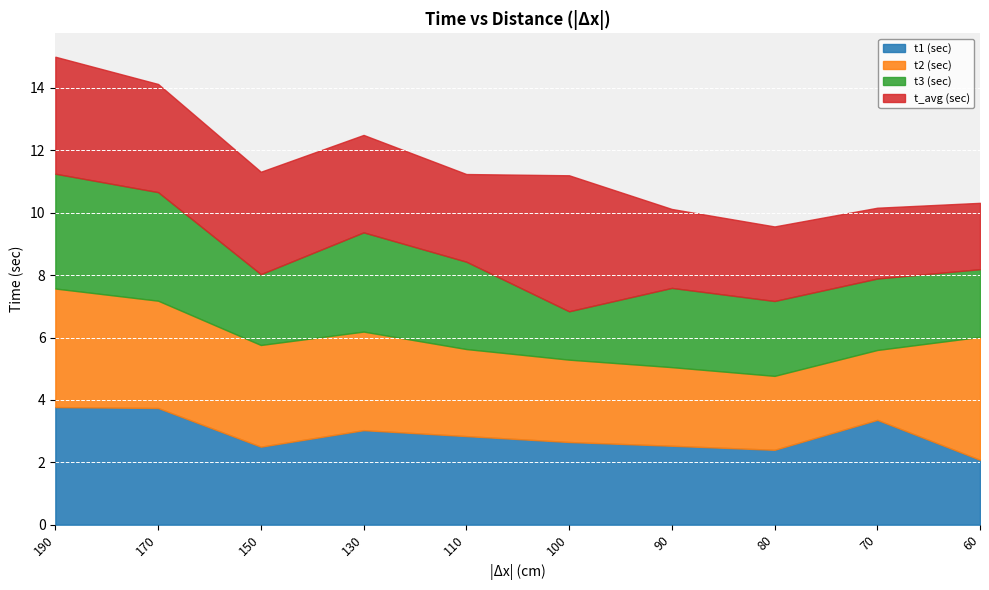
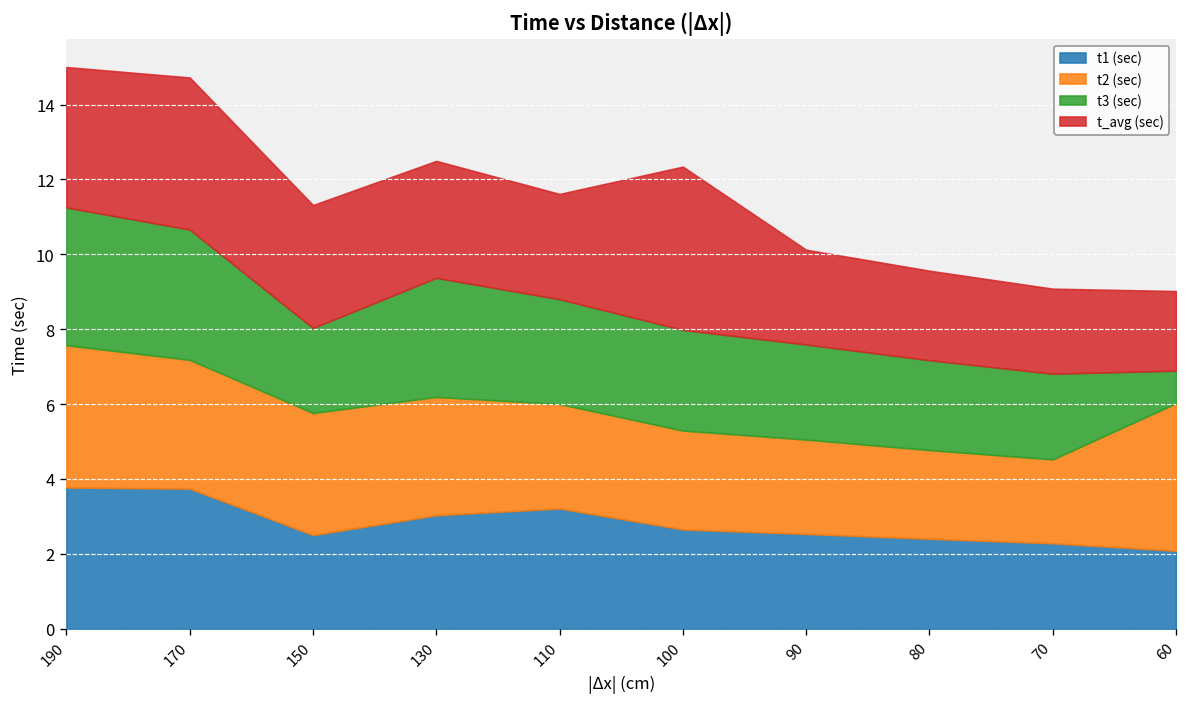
t_avg (sec), 170: 3.5 -> 4.1
t1 (sec), 110: 2.8 -> 3.2
t3 (sec), 100: 1.5 -> 2.7
t1 (sec), 70: 3.4 -> 2.3
t3 (sec), 60: 2.2 -> 0.9
